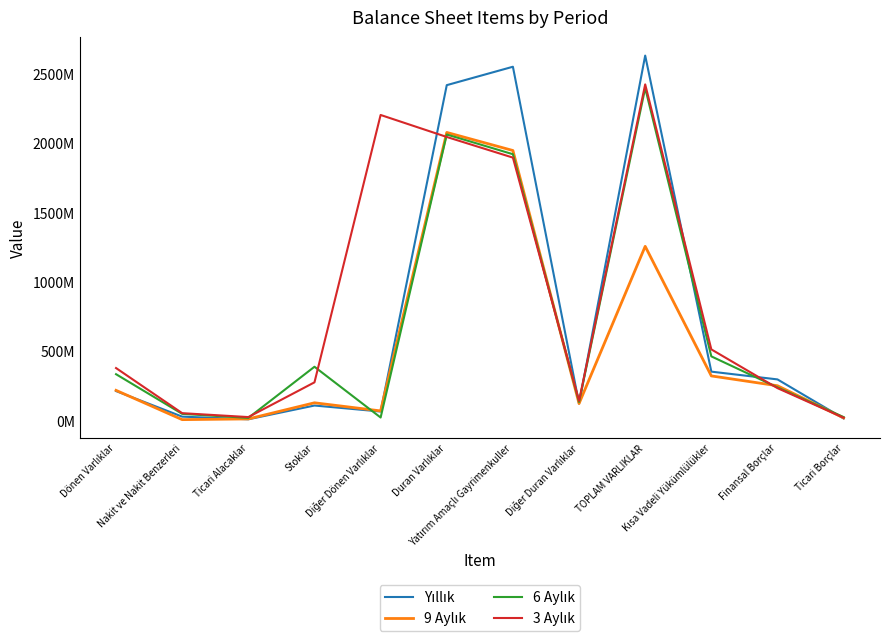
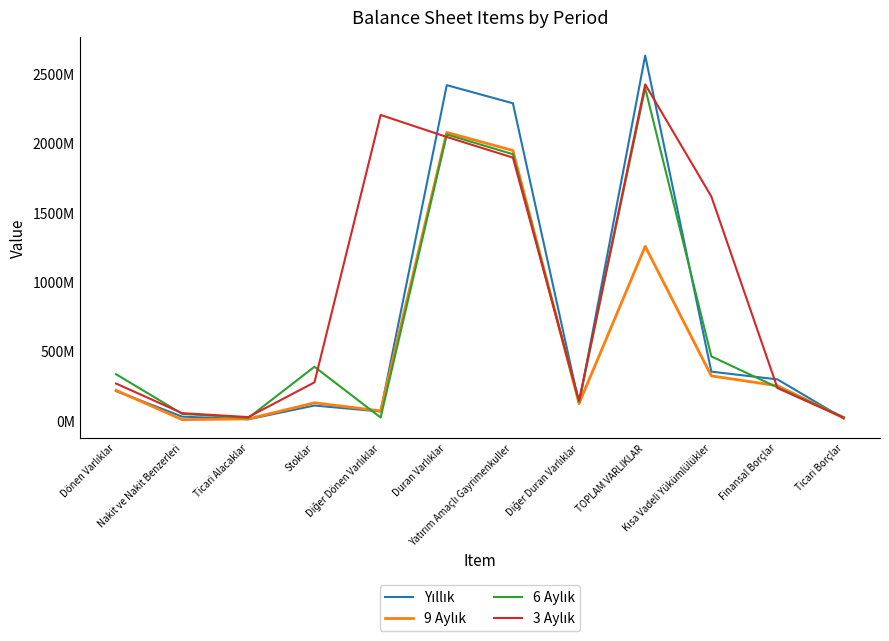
3 Aylık, Dönen Varlıklar: 380000000 -> 270000000
Yıllık, Yatırım Amaçlı Gayrimenkuller: 2550000000 -> 2290000000
3 Aylık, Kısa Vadeli Yükümlülükler: 510000000 -> 1620000000
